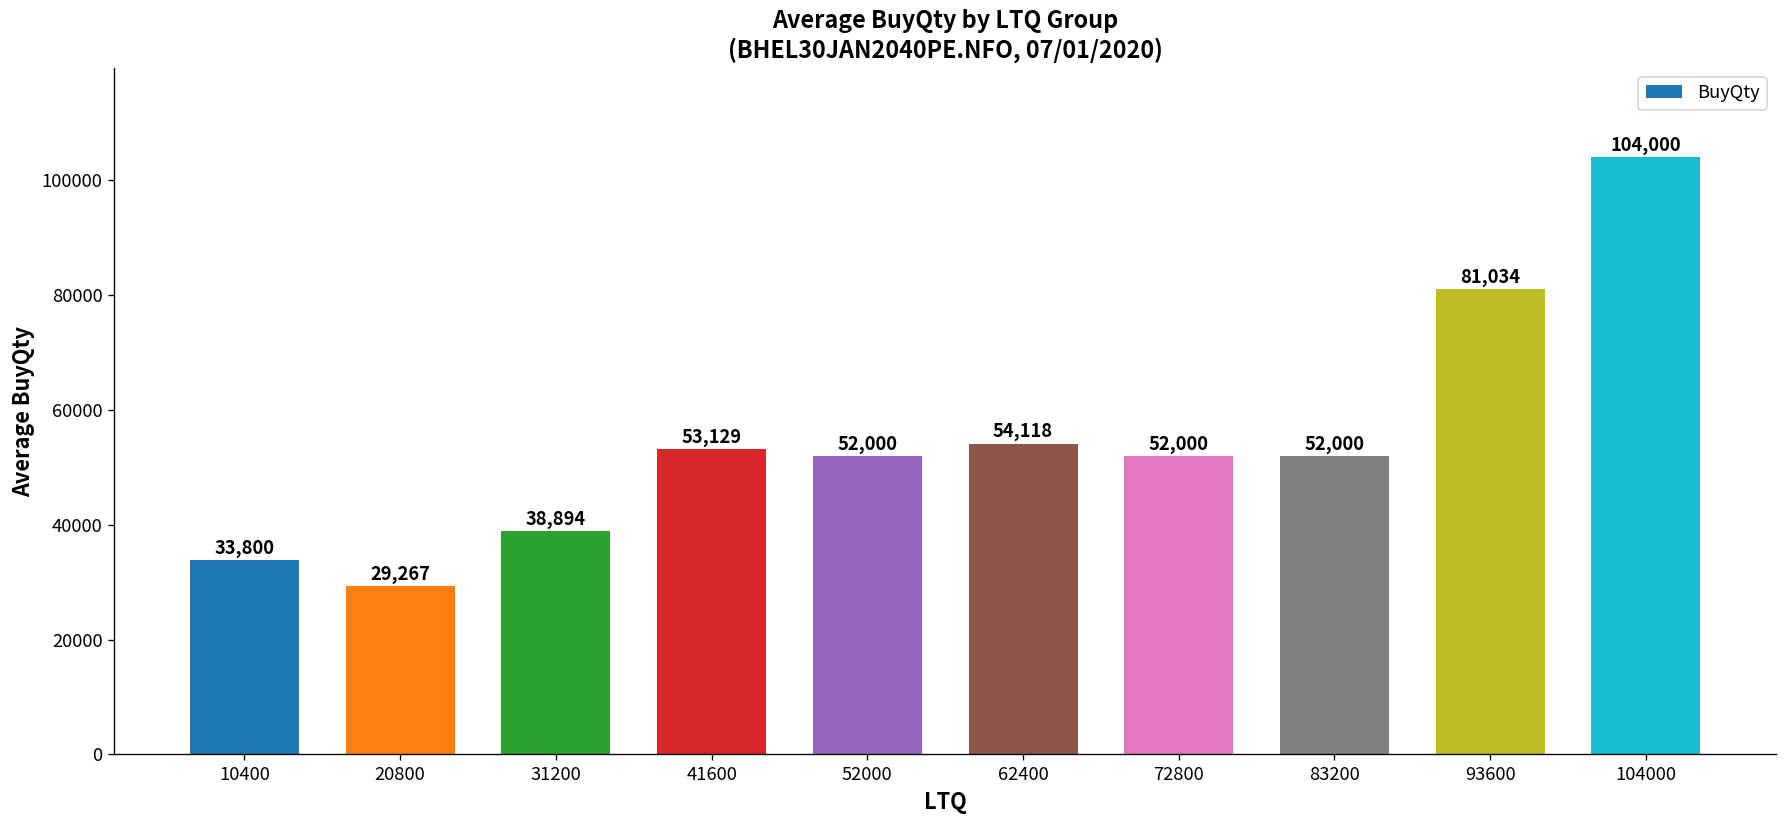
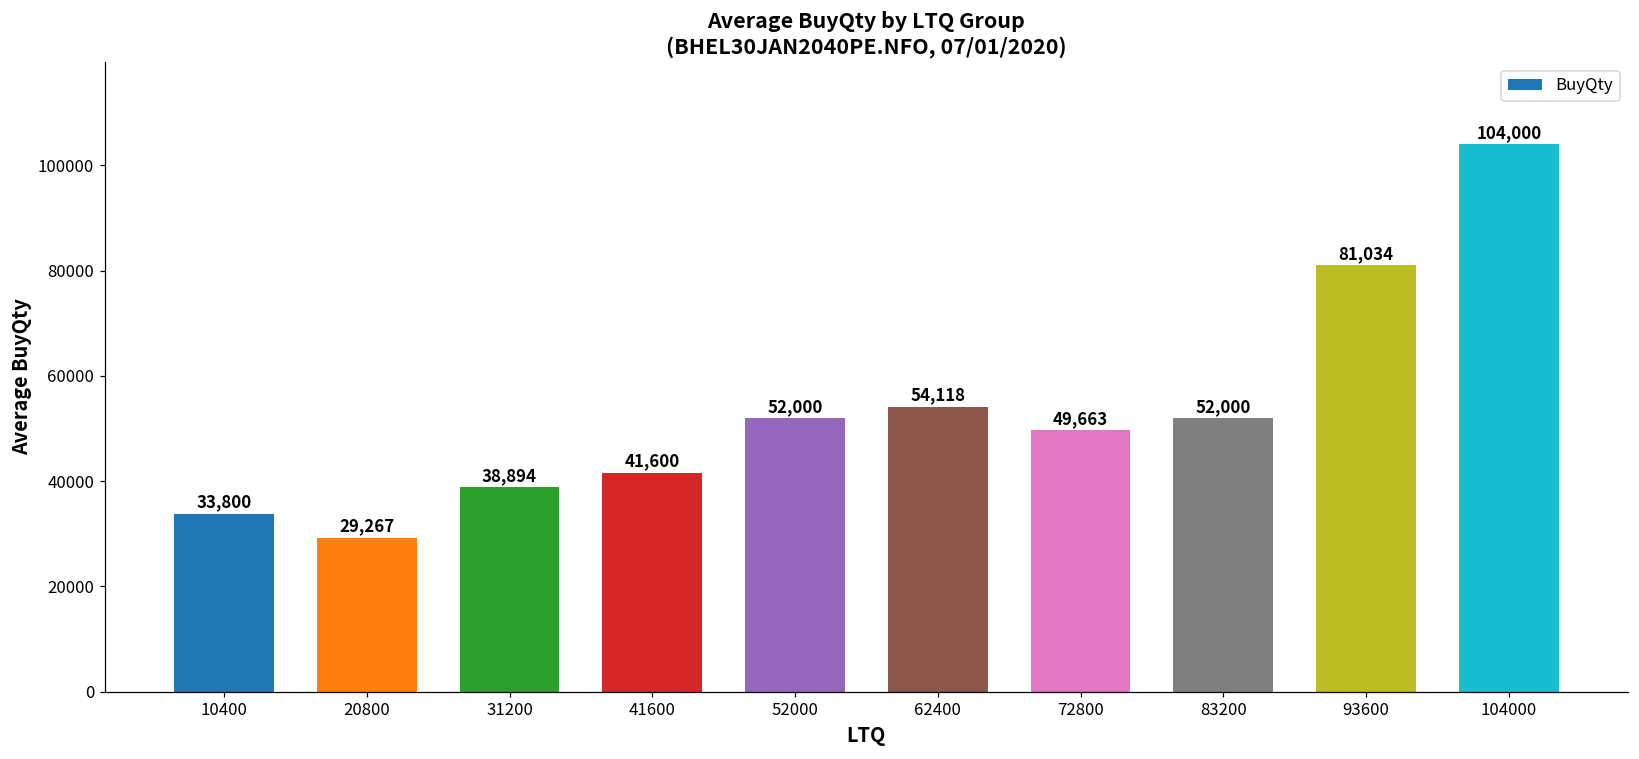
41600: 53,129 -> 41,600
72800: 52,000 -> 49,663
